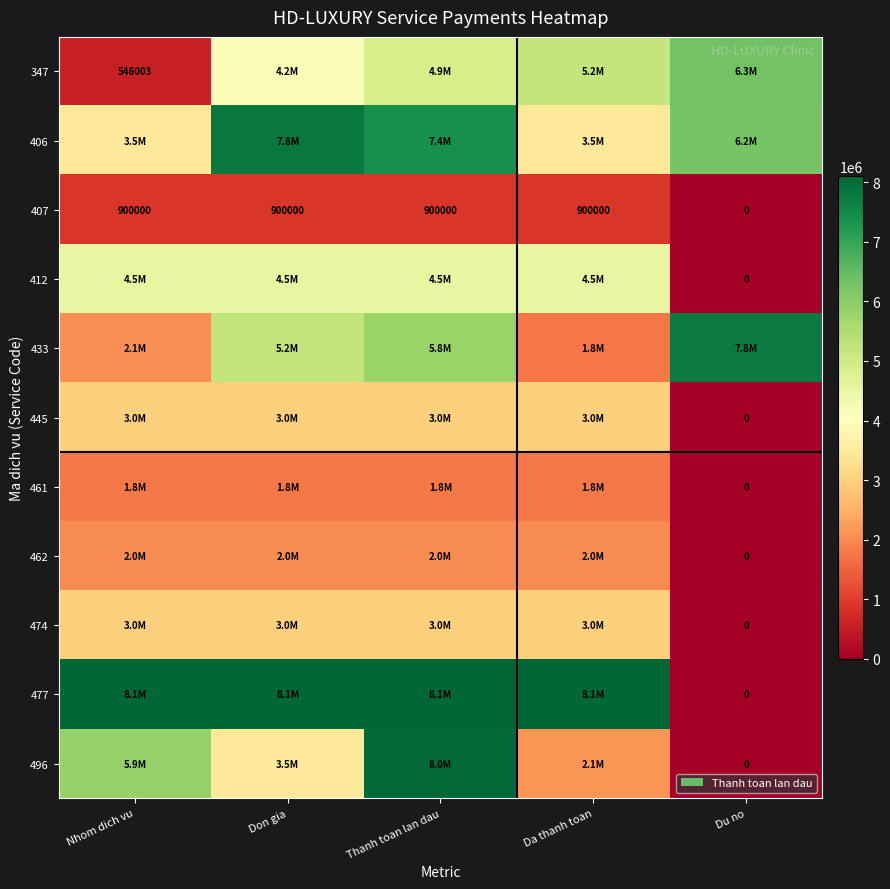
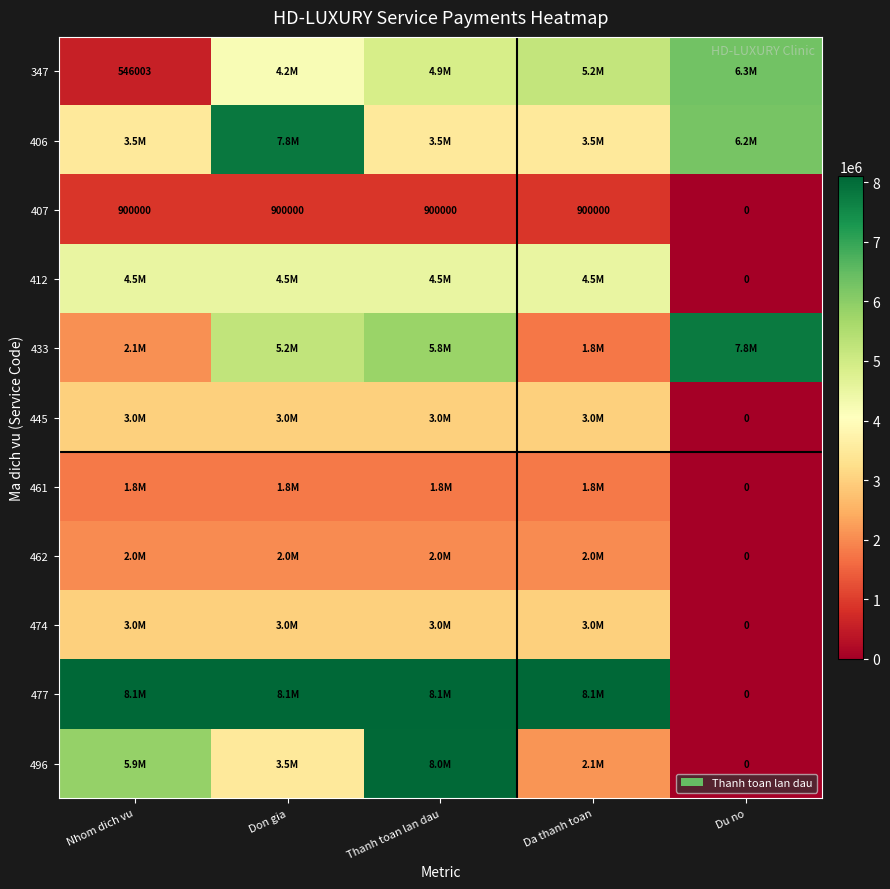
406, Thanh toan lan dau: 7.4M -> 3.5M
